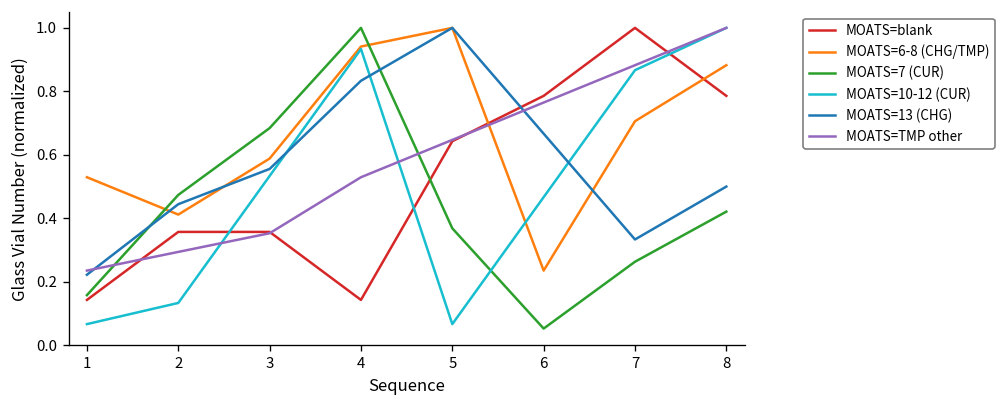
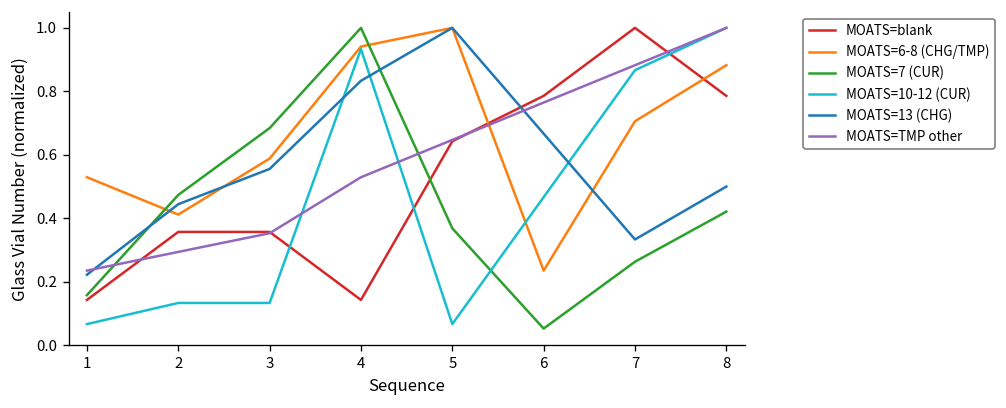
MOATS=10-12 (CUR), 3: 0.53 -> 0.13
